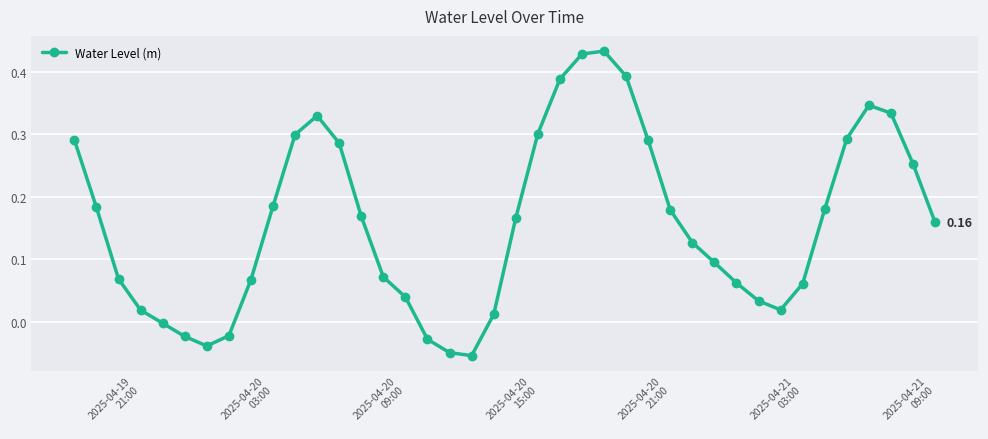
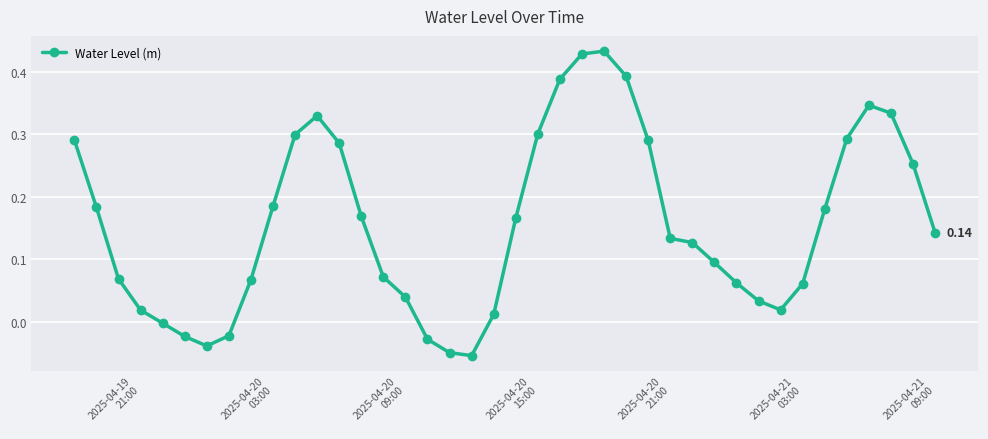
2025-04-20 21:00: 0.18 -> 0.13
2025-04-21 09:00: 0.16 -> 0.14
